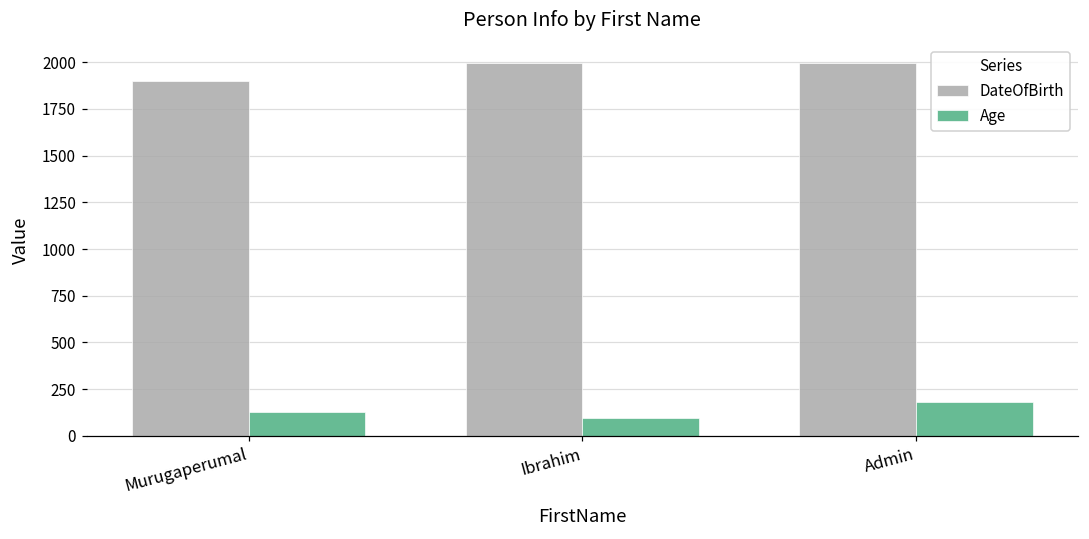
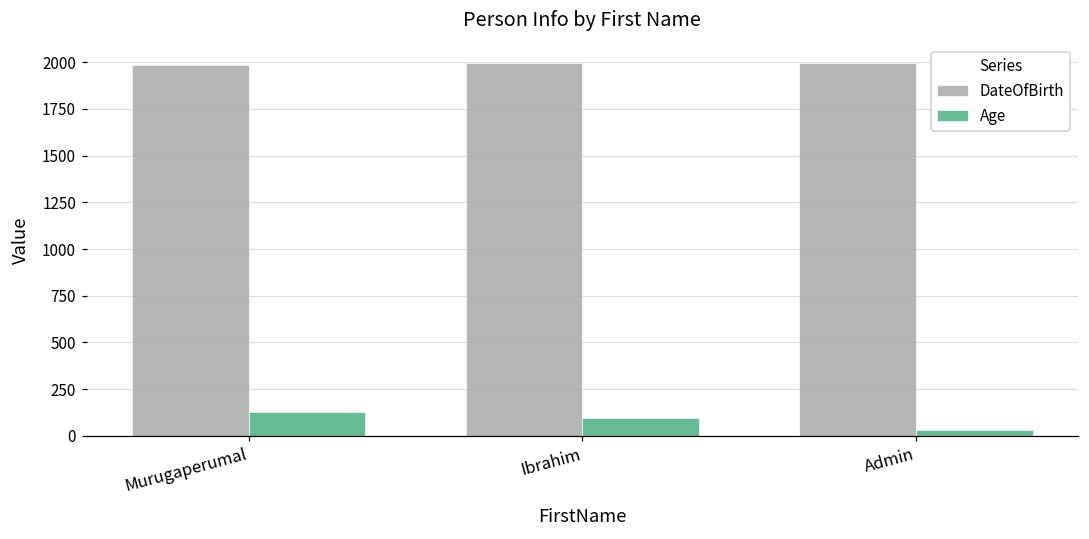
DateOfBirth, Murugaperumal: 1900 -> 1990
Age, Admin: 180 -> 30
